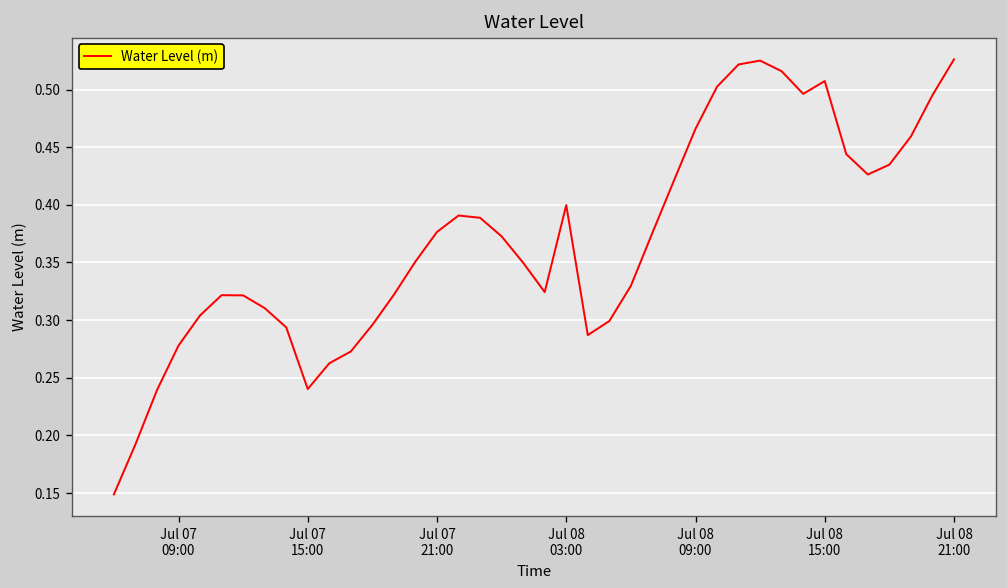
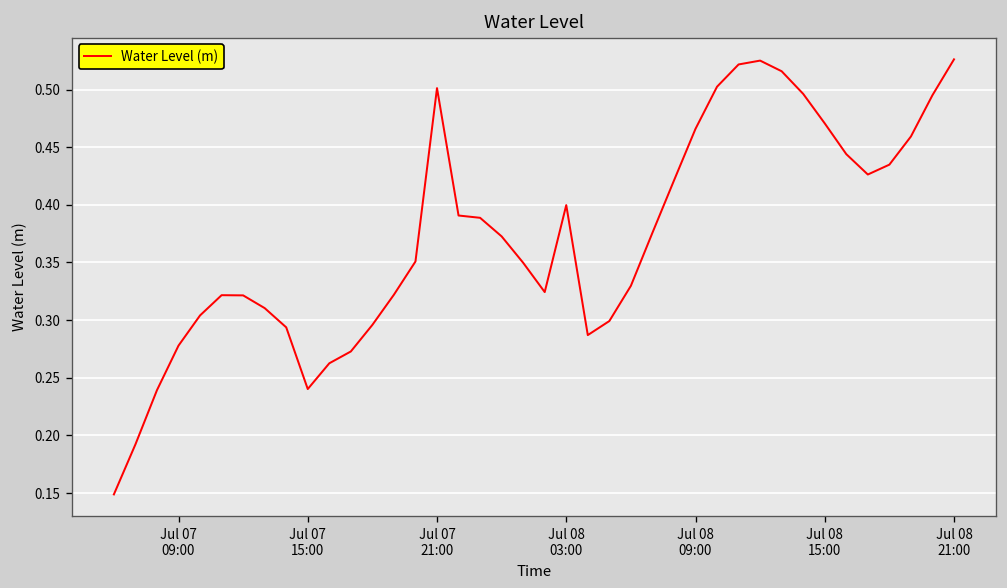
Jul 07 21:00: 0.38 -> 0.50
Jul 08 15:00: 0.51 -> 0.47
